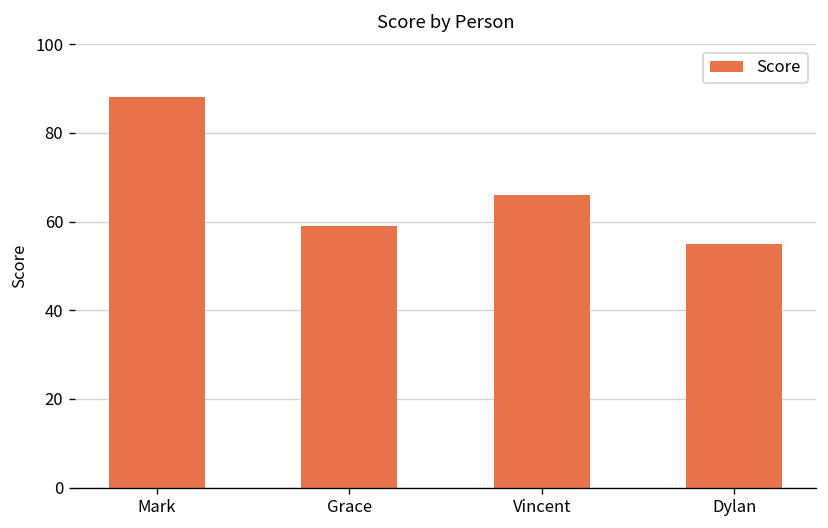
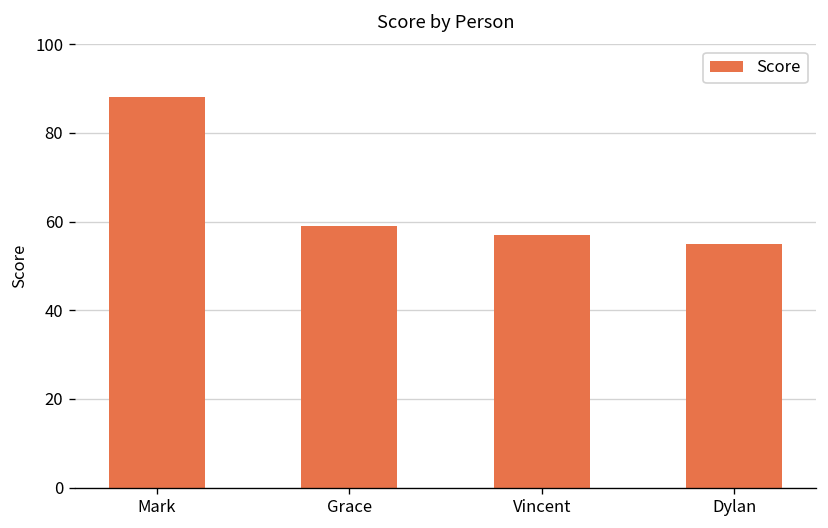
Vincent: 66 -> 57
